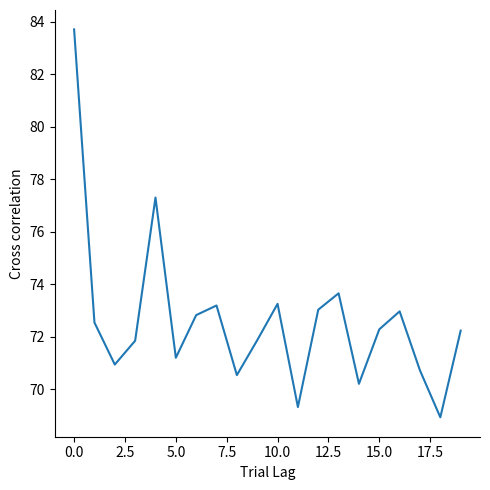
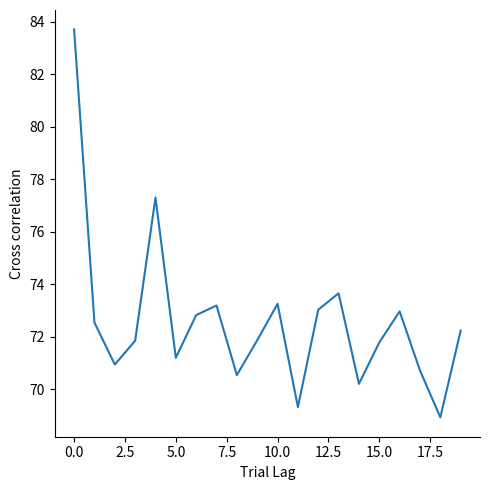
15.0: 72.3 -> 71.8
